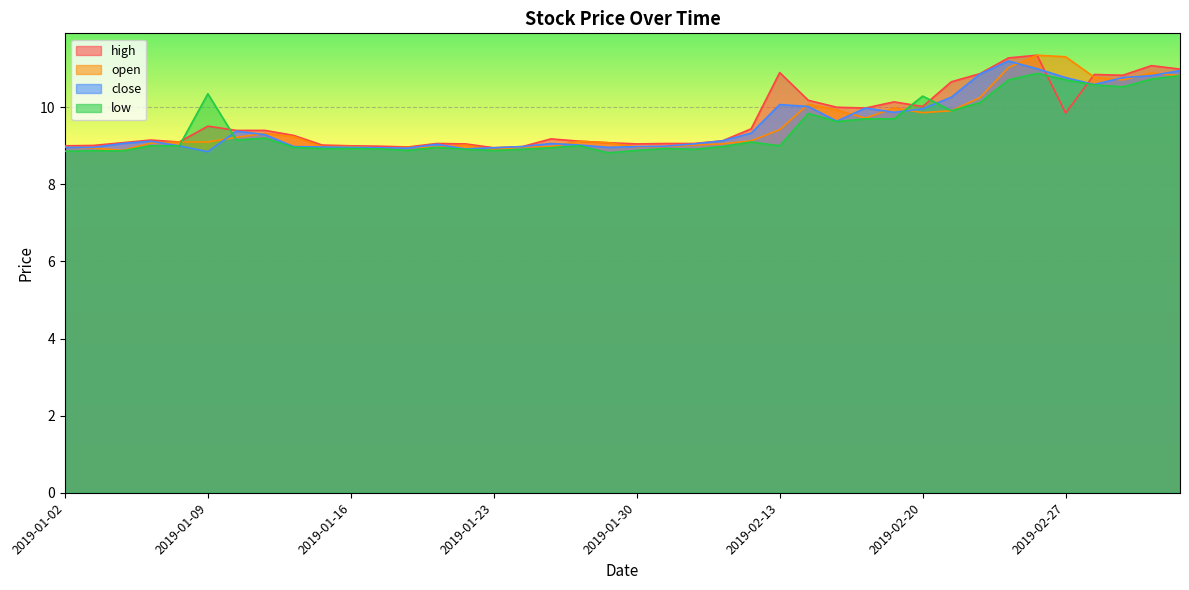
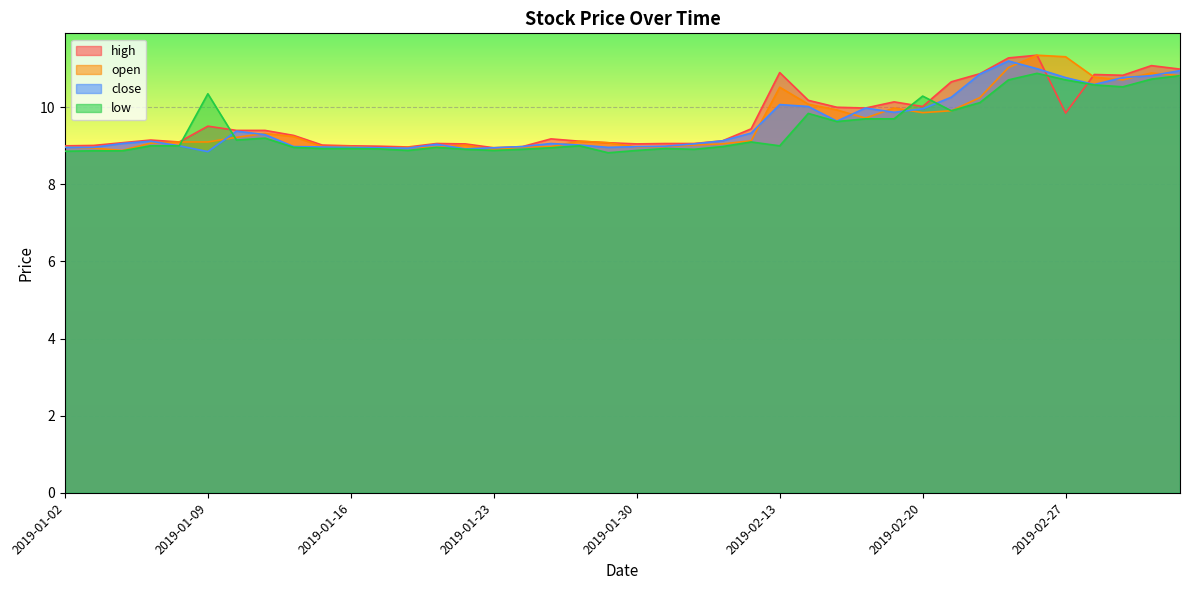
open, 2019-02-13: 9.4 -> 10.5
